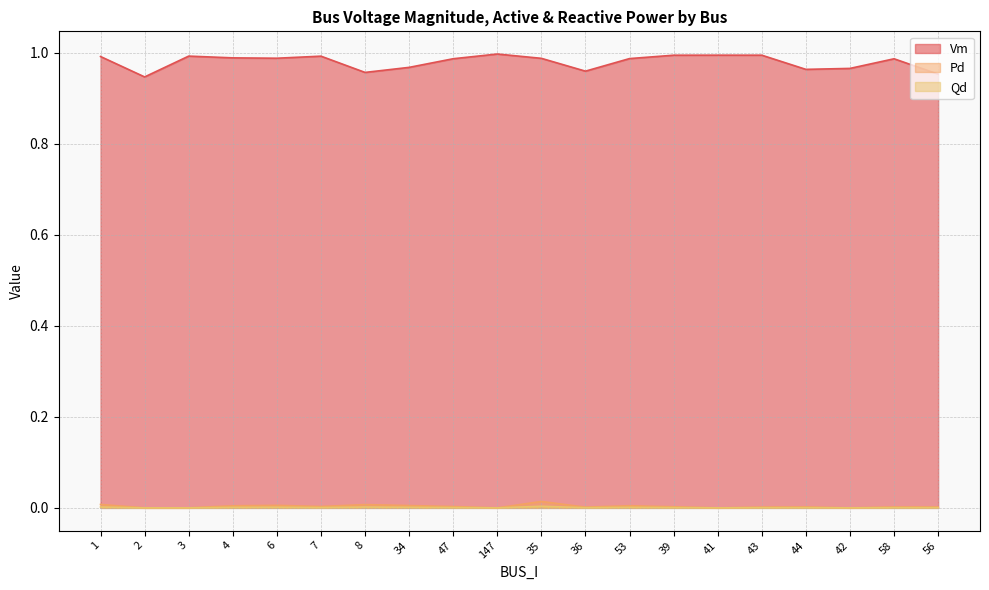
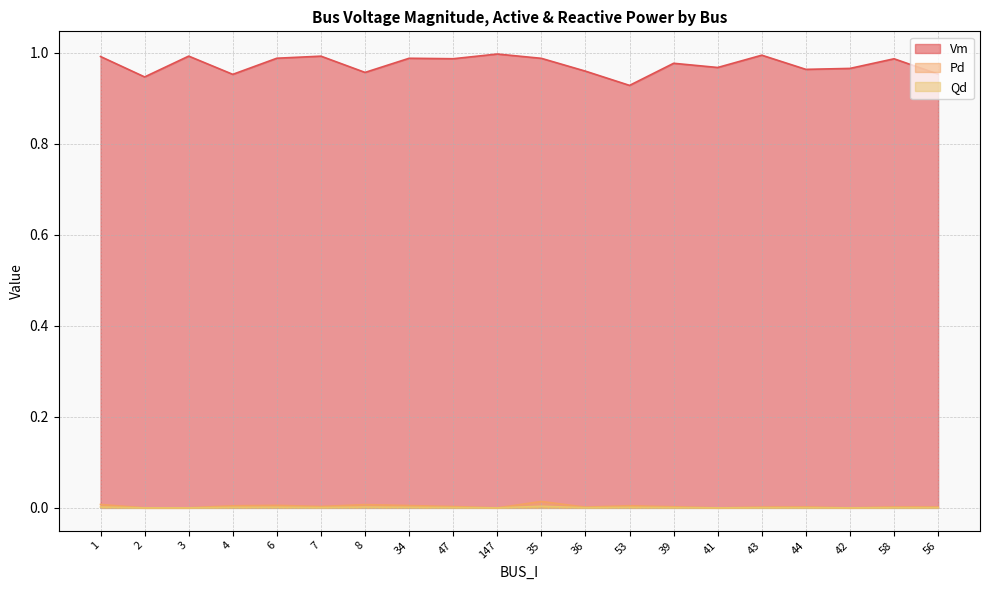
Vm, 4: 0.99 -> 0.95
Vm, 34: 0.97 -> 0.99
Vm, 53: 0.99 -> 0.93
Vm, 39: 0.99 -> 0.98
Vm, 41: 0.99 -> 0.97
